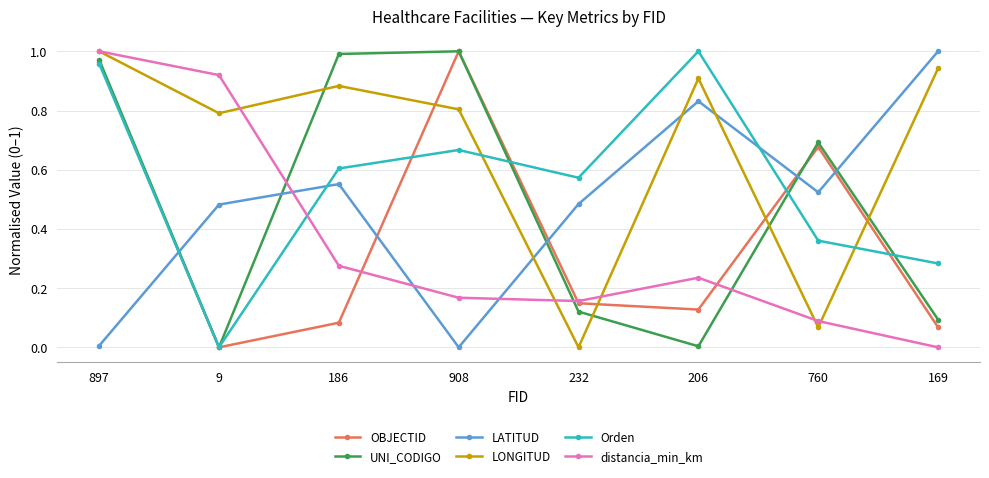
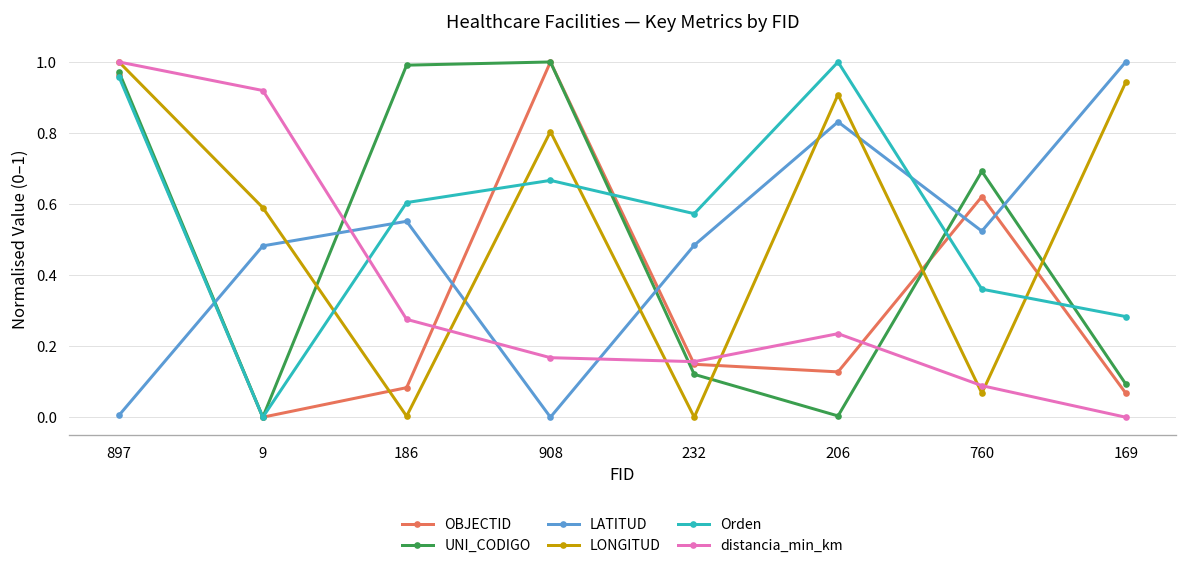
LONGITUD, 9: 0.79 -> 0.59
LONGITUD, 186: 0.88 -> 0.00
OBJECTID, 760: 0.68 -> 0.62
